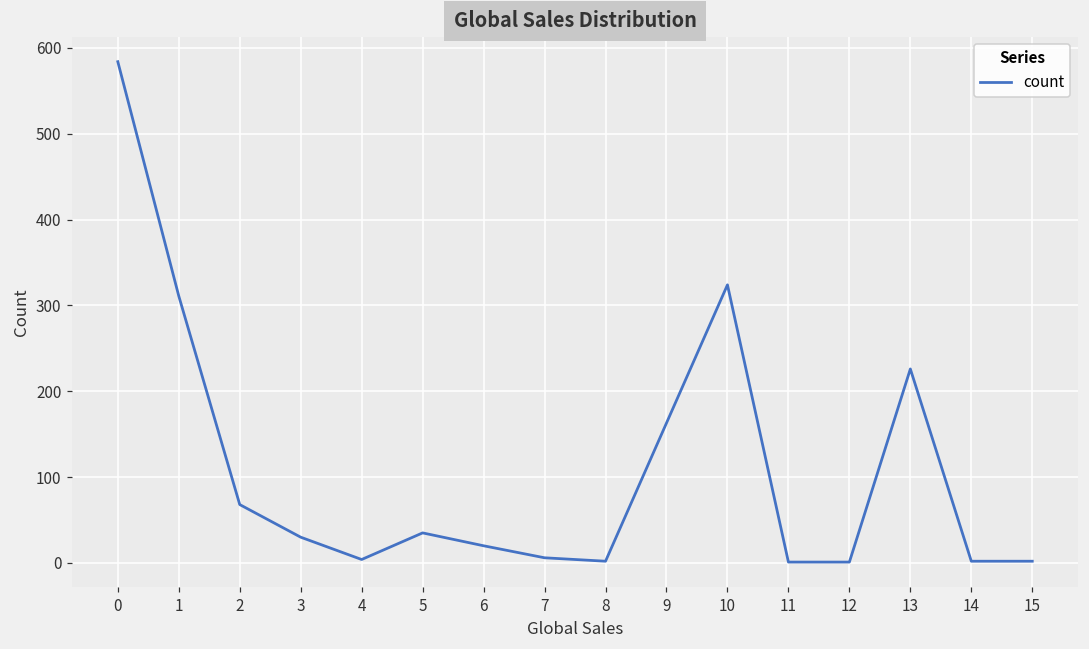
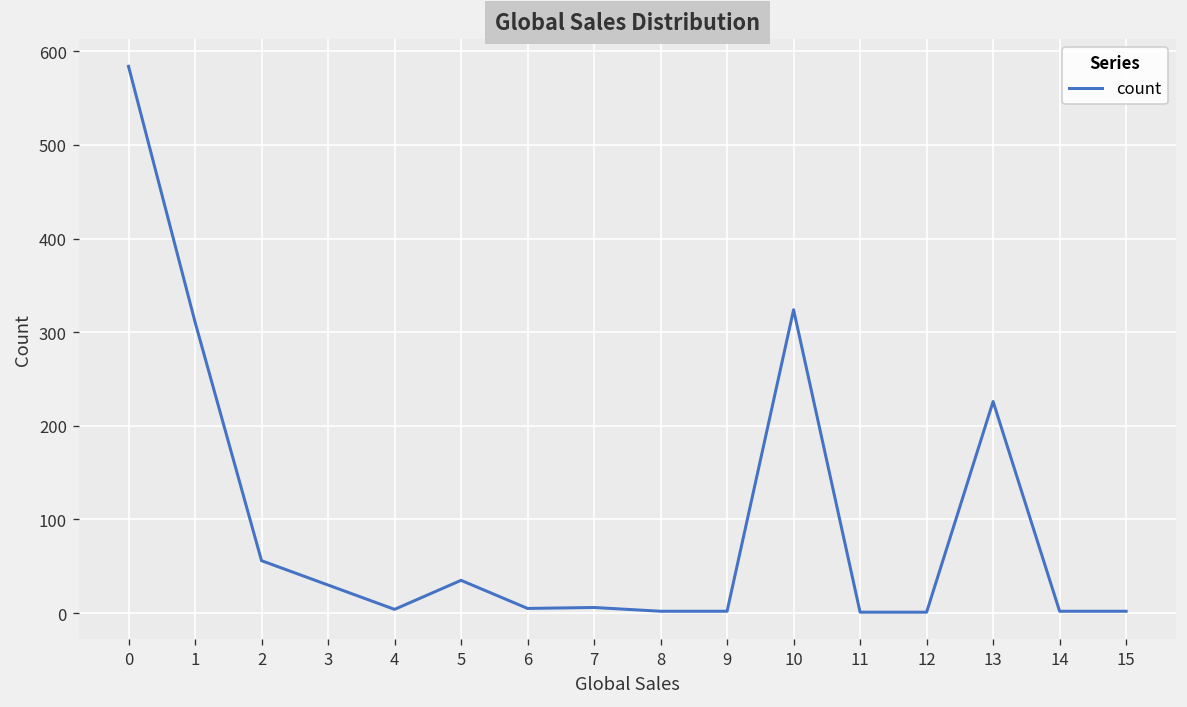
2: 70 -> 60
6: 20 -> 10
9: 160 -> 0
